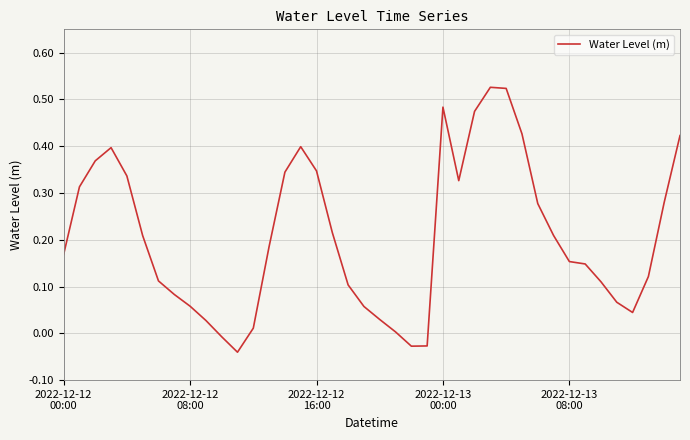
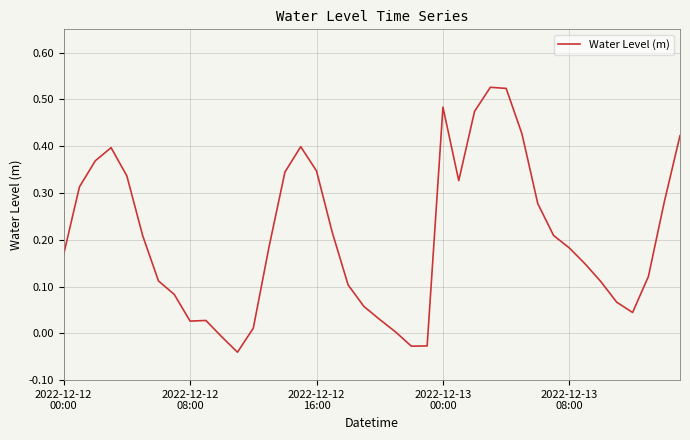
2022-12-12 08:00: 0.06 -> 0.03
2022-12-13 08:00: 0.15 -> 0.18
